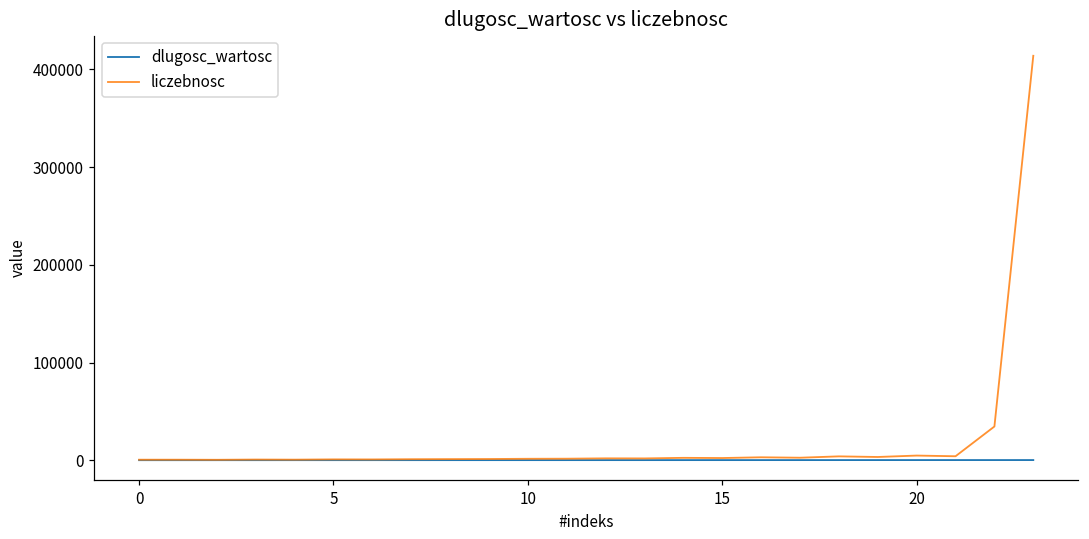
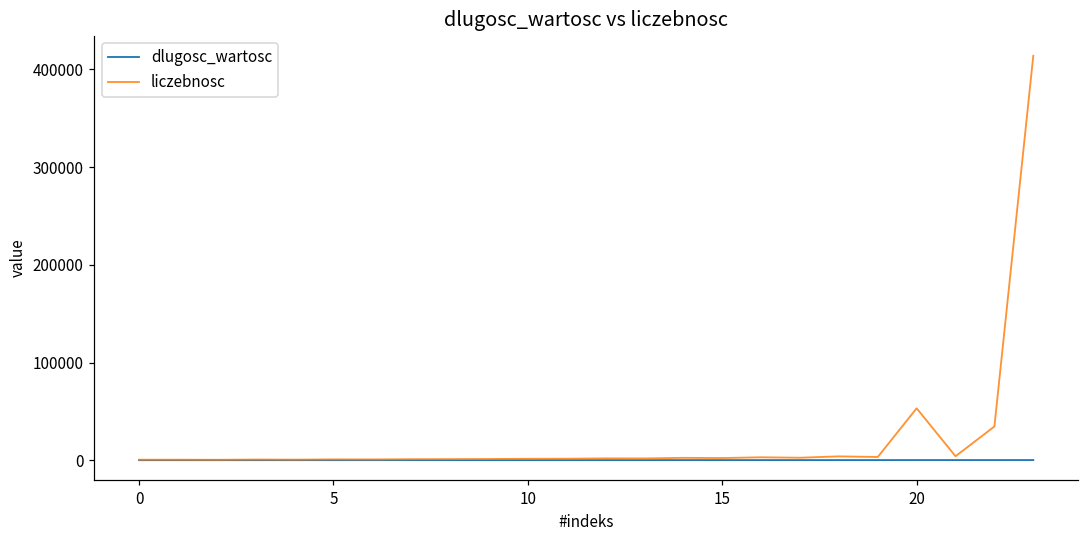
liczebnosc, 20: 0 -> 50000
